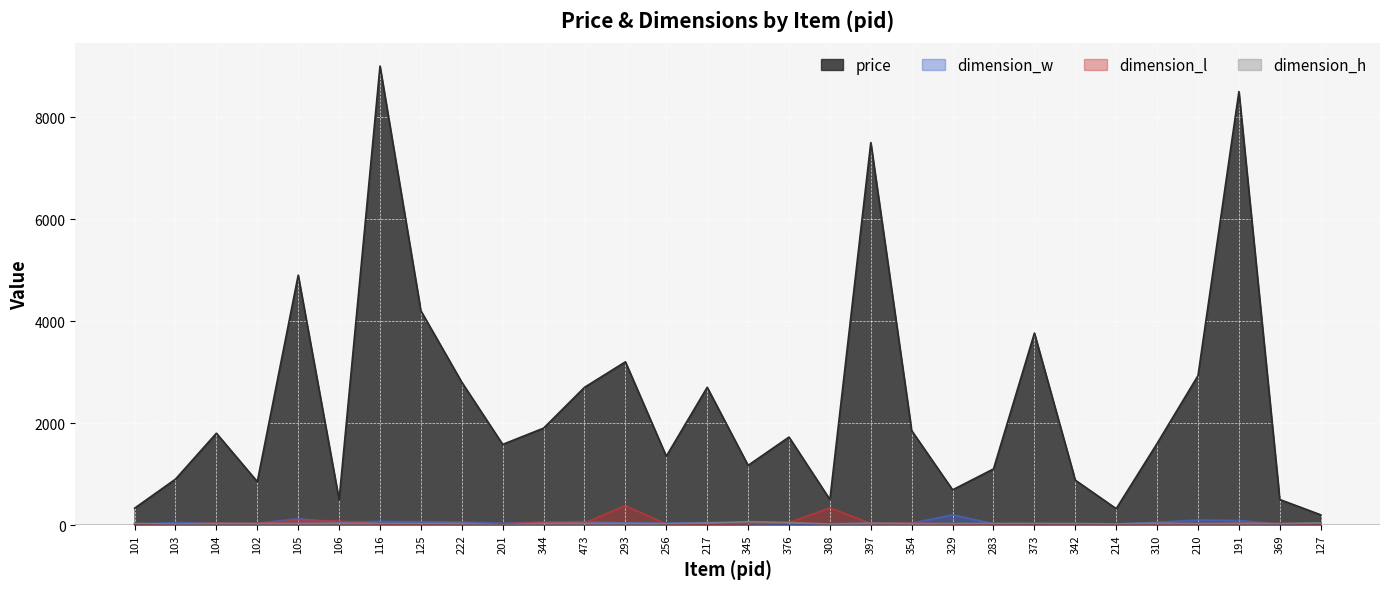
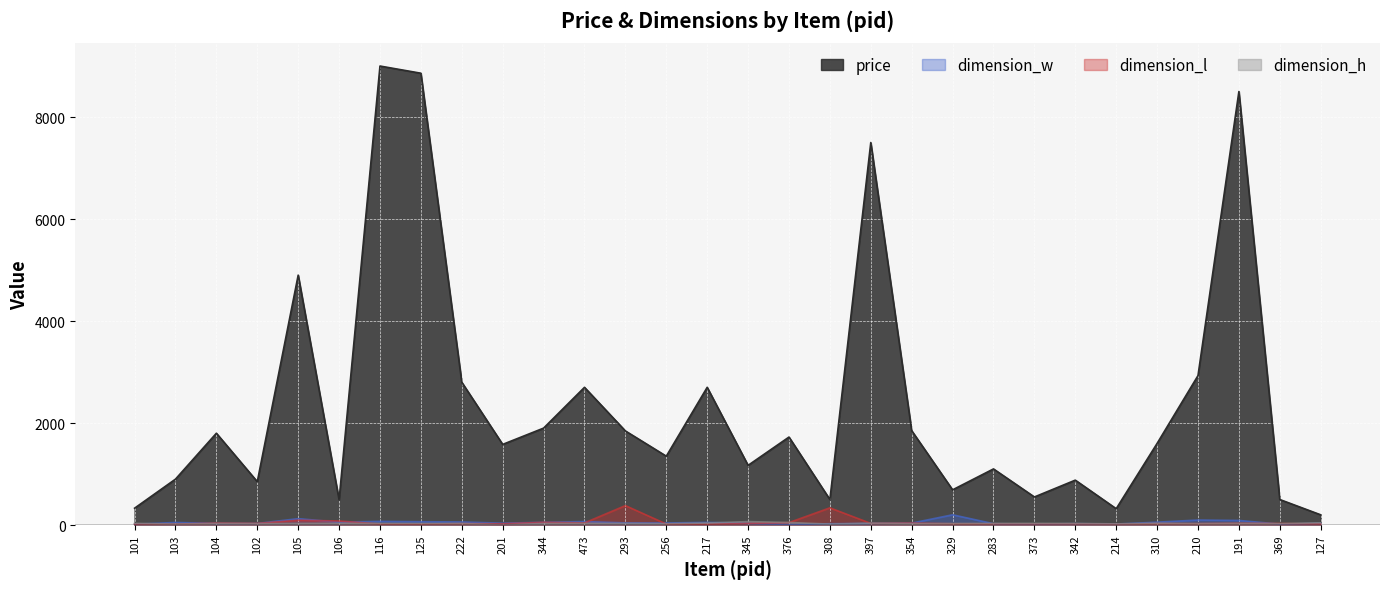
price, 125: 4200 -> 8900
price, 293: 3200 -> 1800
price, 373: 3800 -> 600
